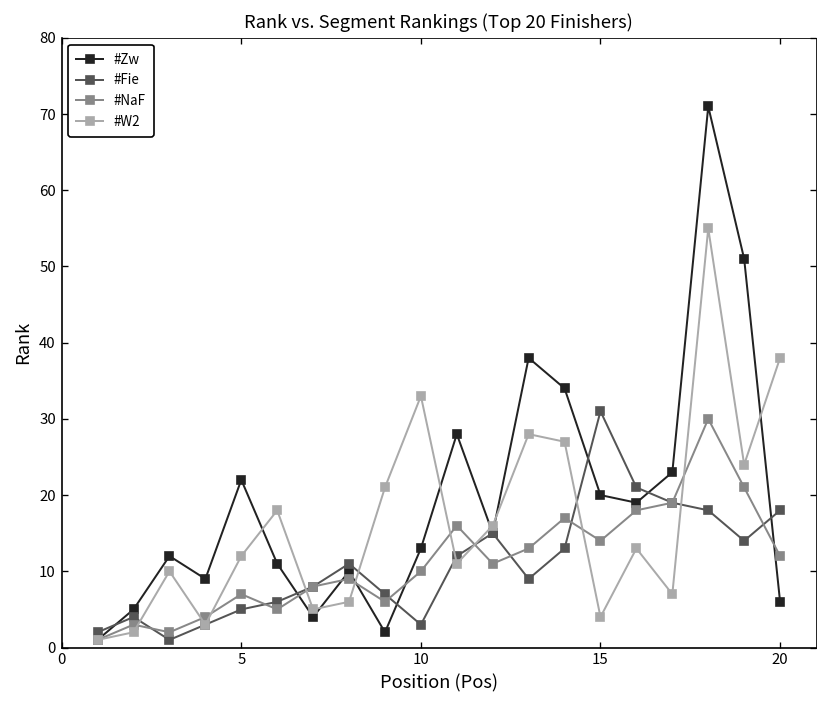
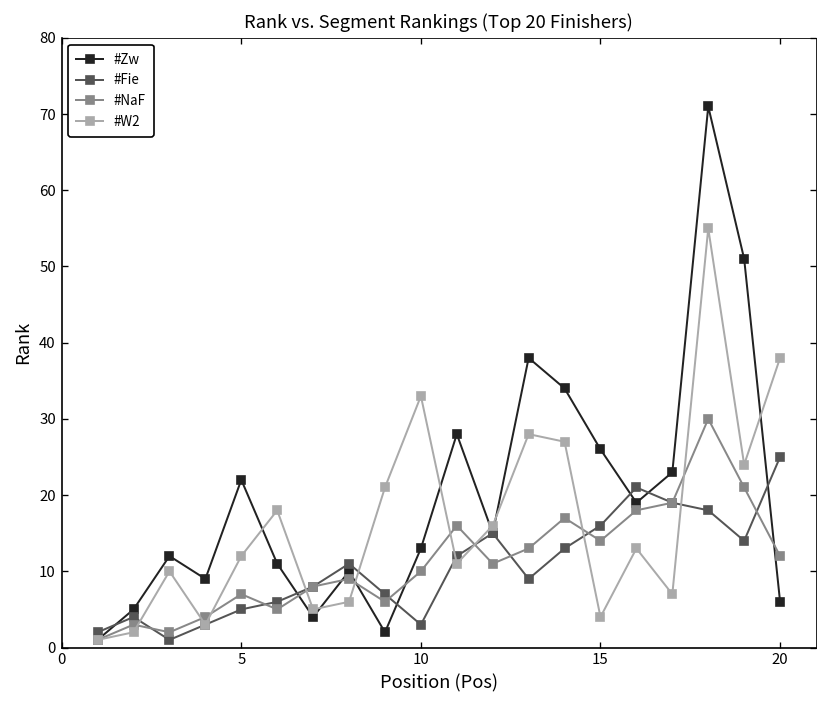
#Zw, 15: 20 -> 26
#Fie, 15: 31 -> 16
#Fie, 20: 18 -> 25
